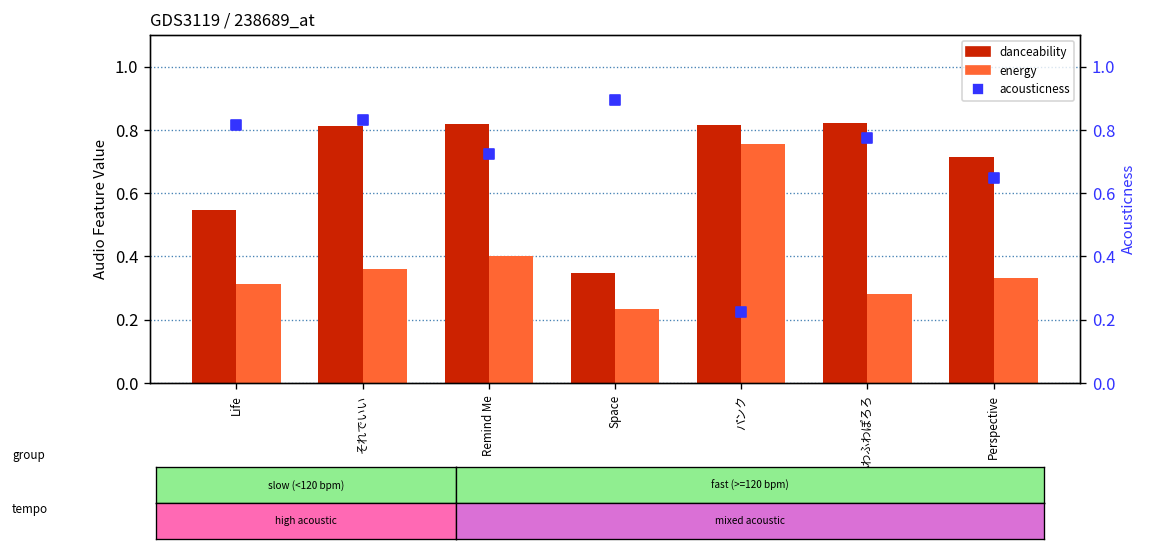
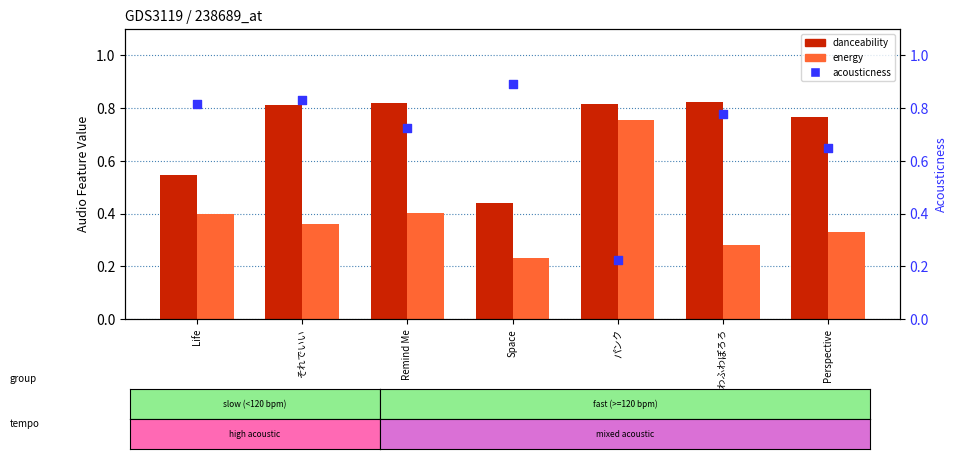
energy, Life: 0.31 -> 0.40
danceability, Space: 0.35 -> 0.44
danceability, Perspective: 0.72 -> 0.77
